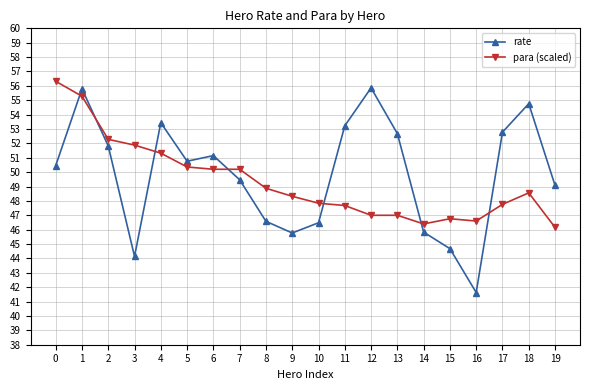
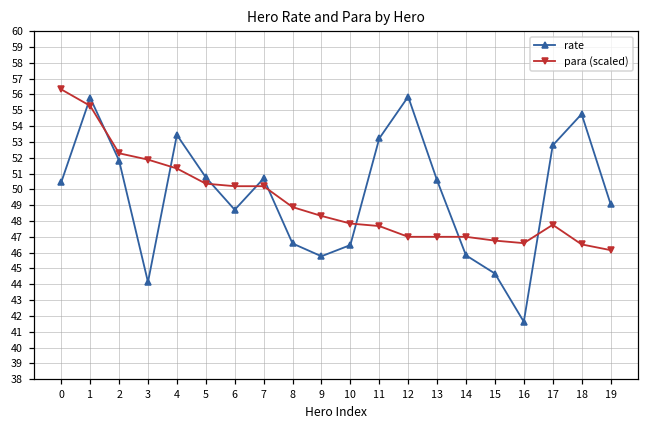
rate, 6: 51.2 -> 48.7
rate, 7: 49.5 -> 50.7
rate, 13: 52.7 -> 50.6
para (scaled), 14: 46.4 -> 47.0
para (scaled), 18: 48.6 -> 46.5
